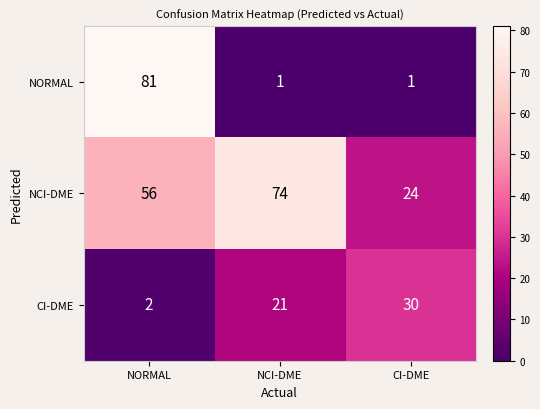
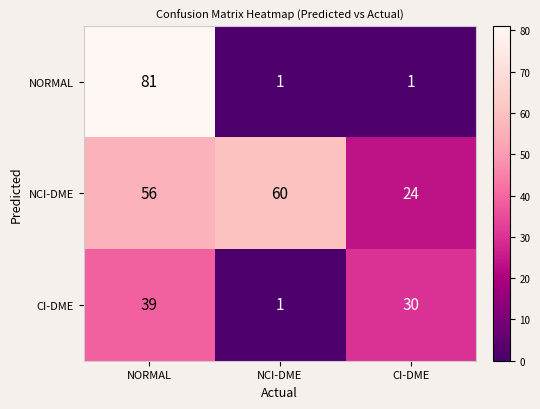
NCI-DME, NCI-DME: 74 -> 60
CI-DME, NORMAL: 2 -> 39
CI-DME, NCI-DME: 21 -> 1
